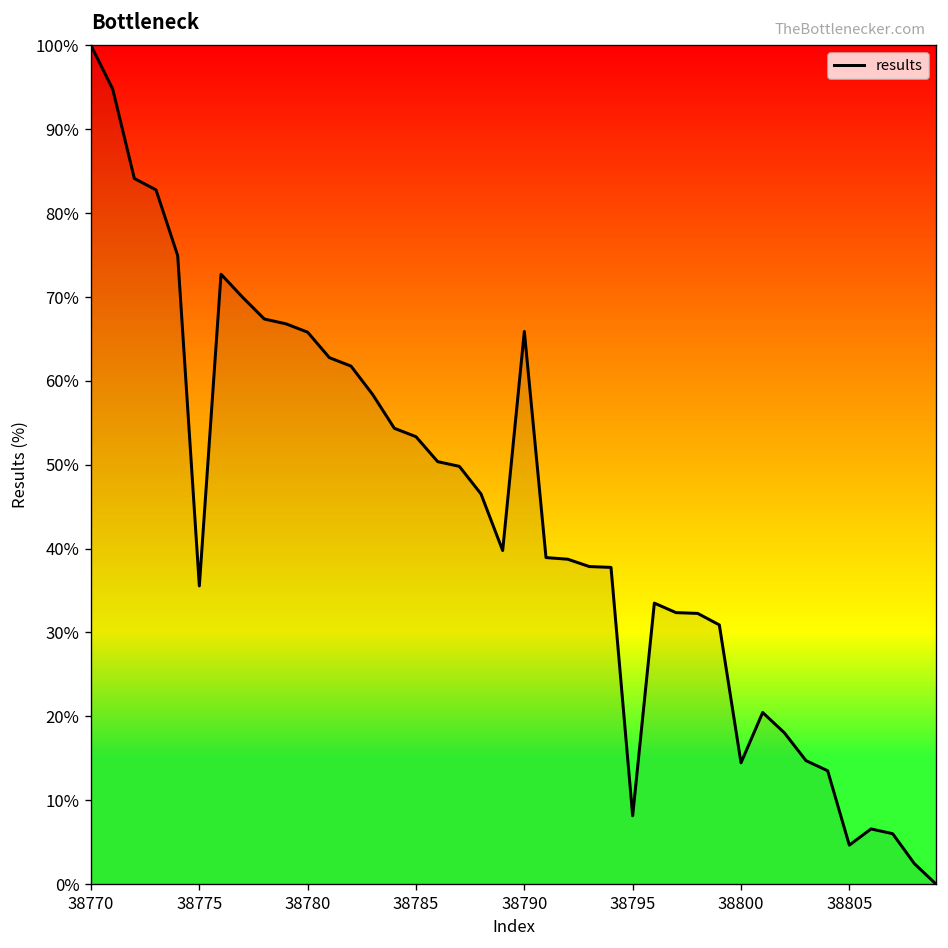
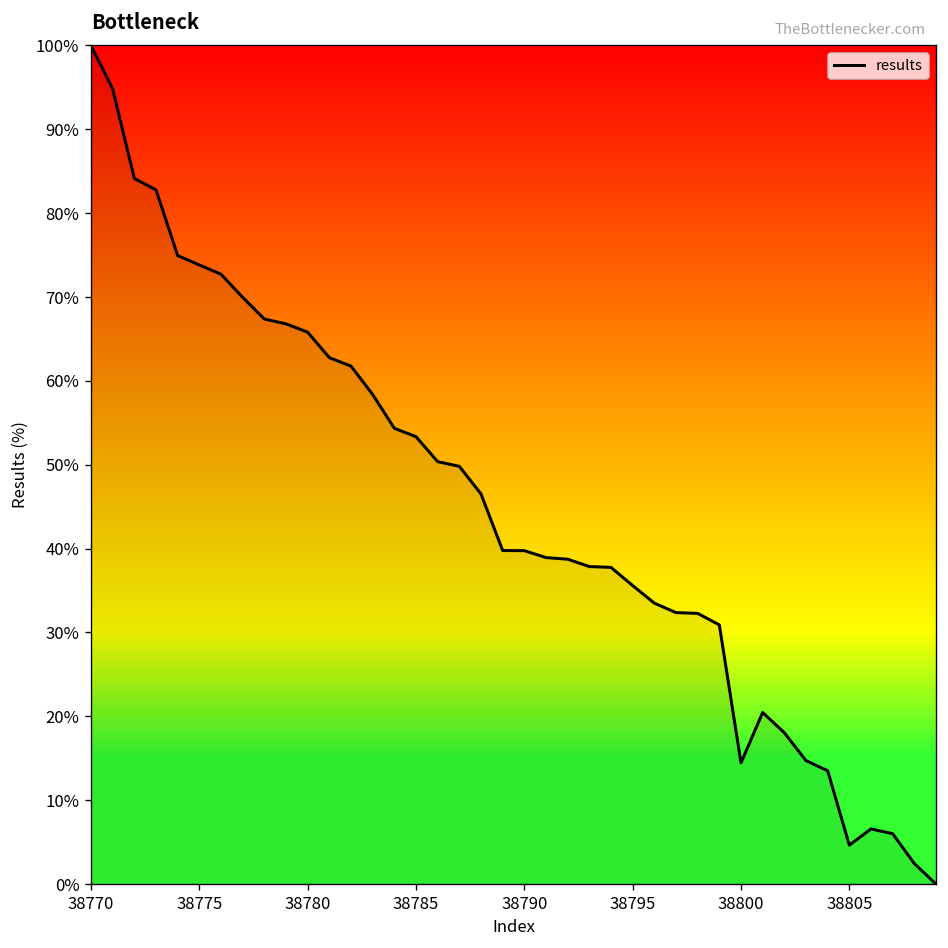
38775: 36% -> 74%
38790: 66% -> 40%
38795: 8% -> 36%
